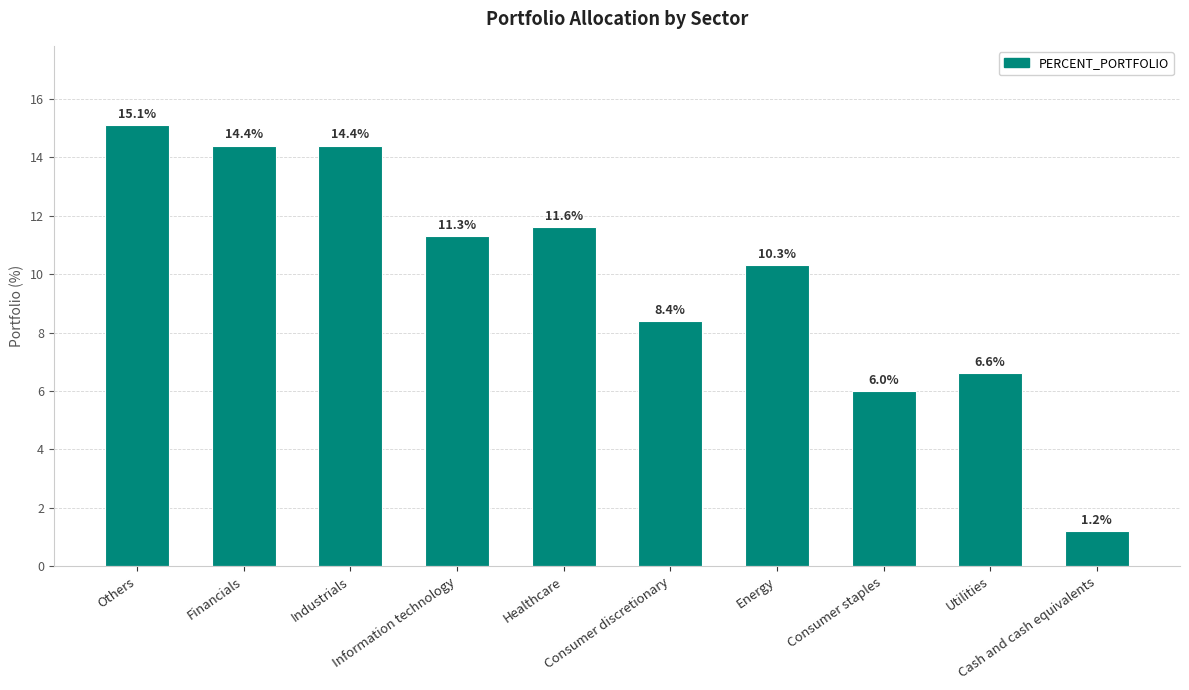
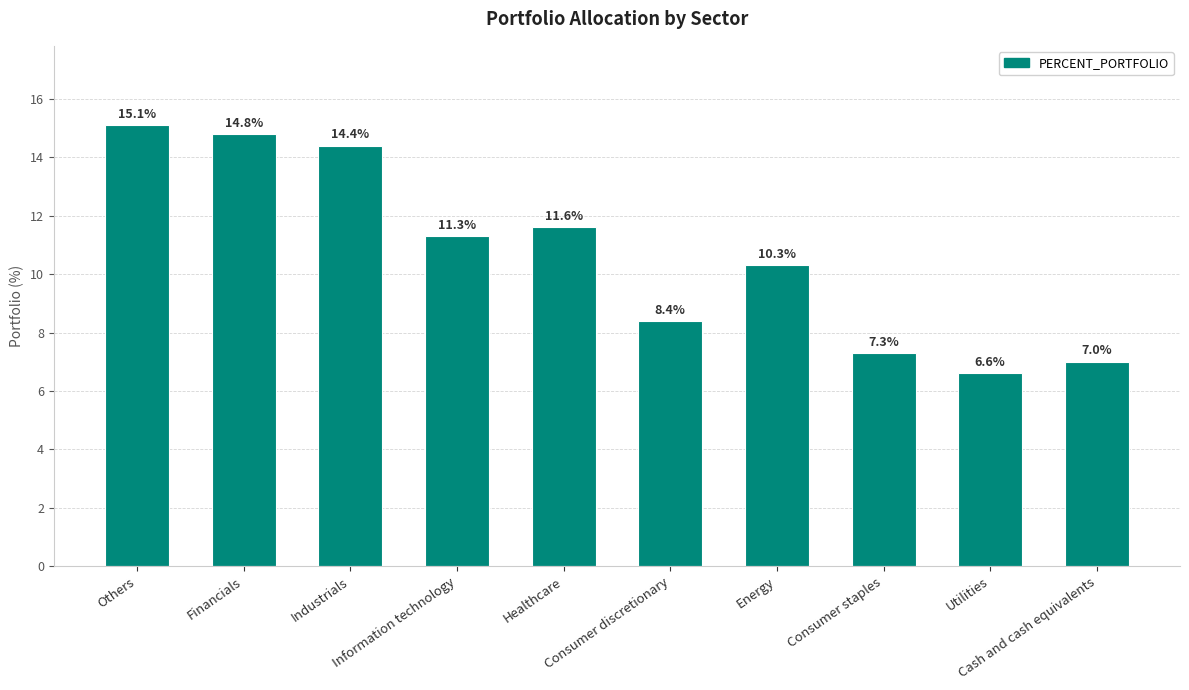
Financials: 14.4% -> 14.8%
Consumer staples: 6.0% -> 7.3%
Cash and cash equivalents: 1.2% -> 7.0%
